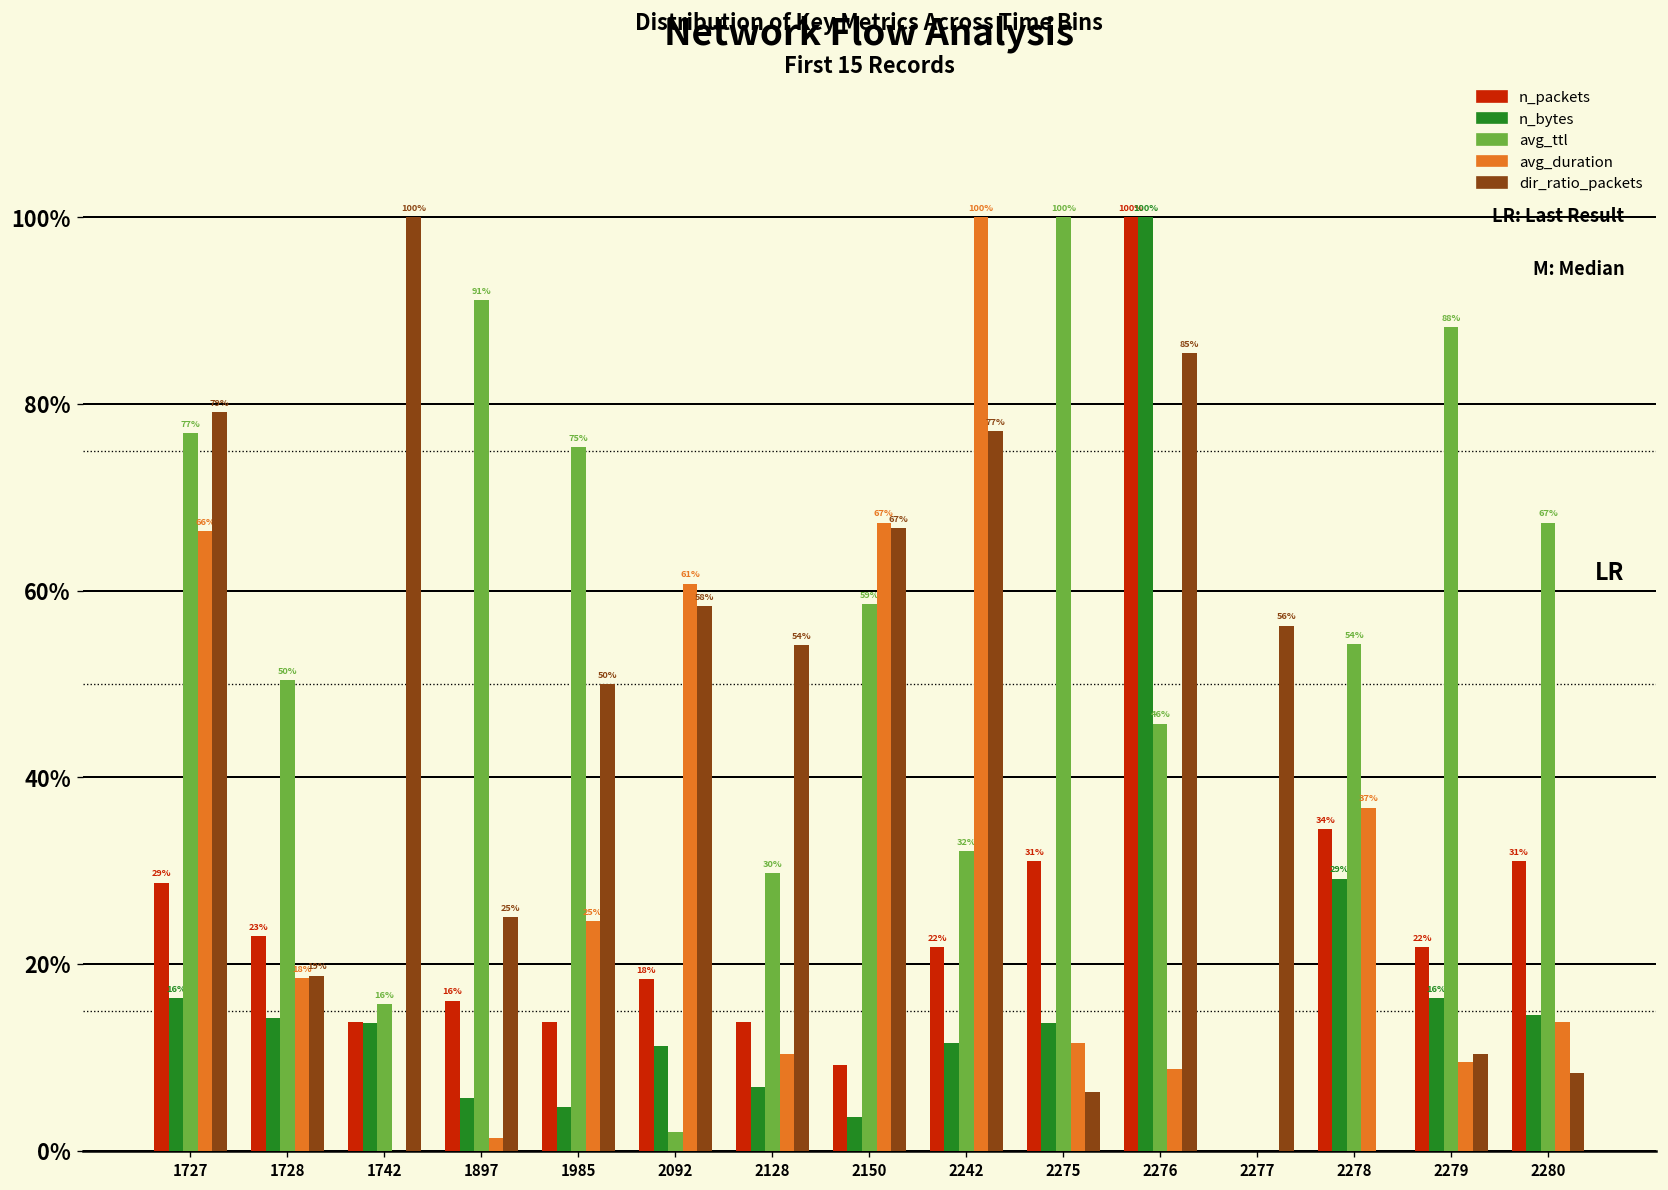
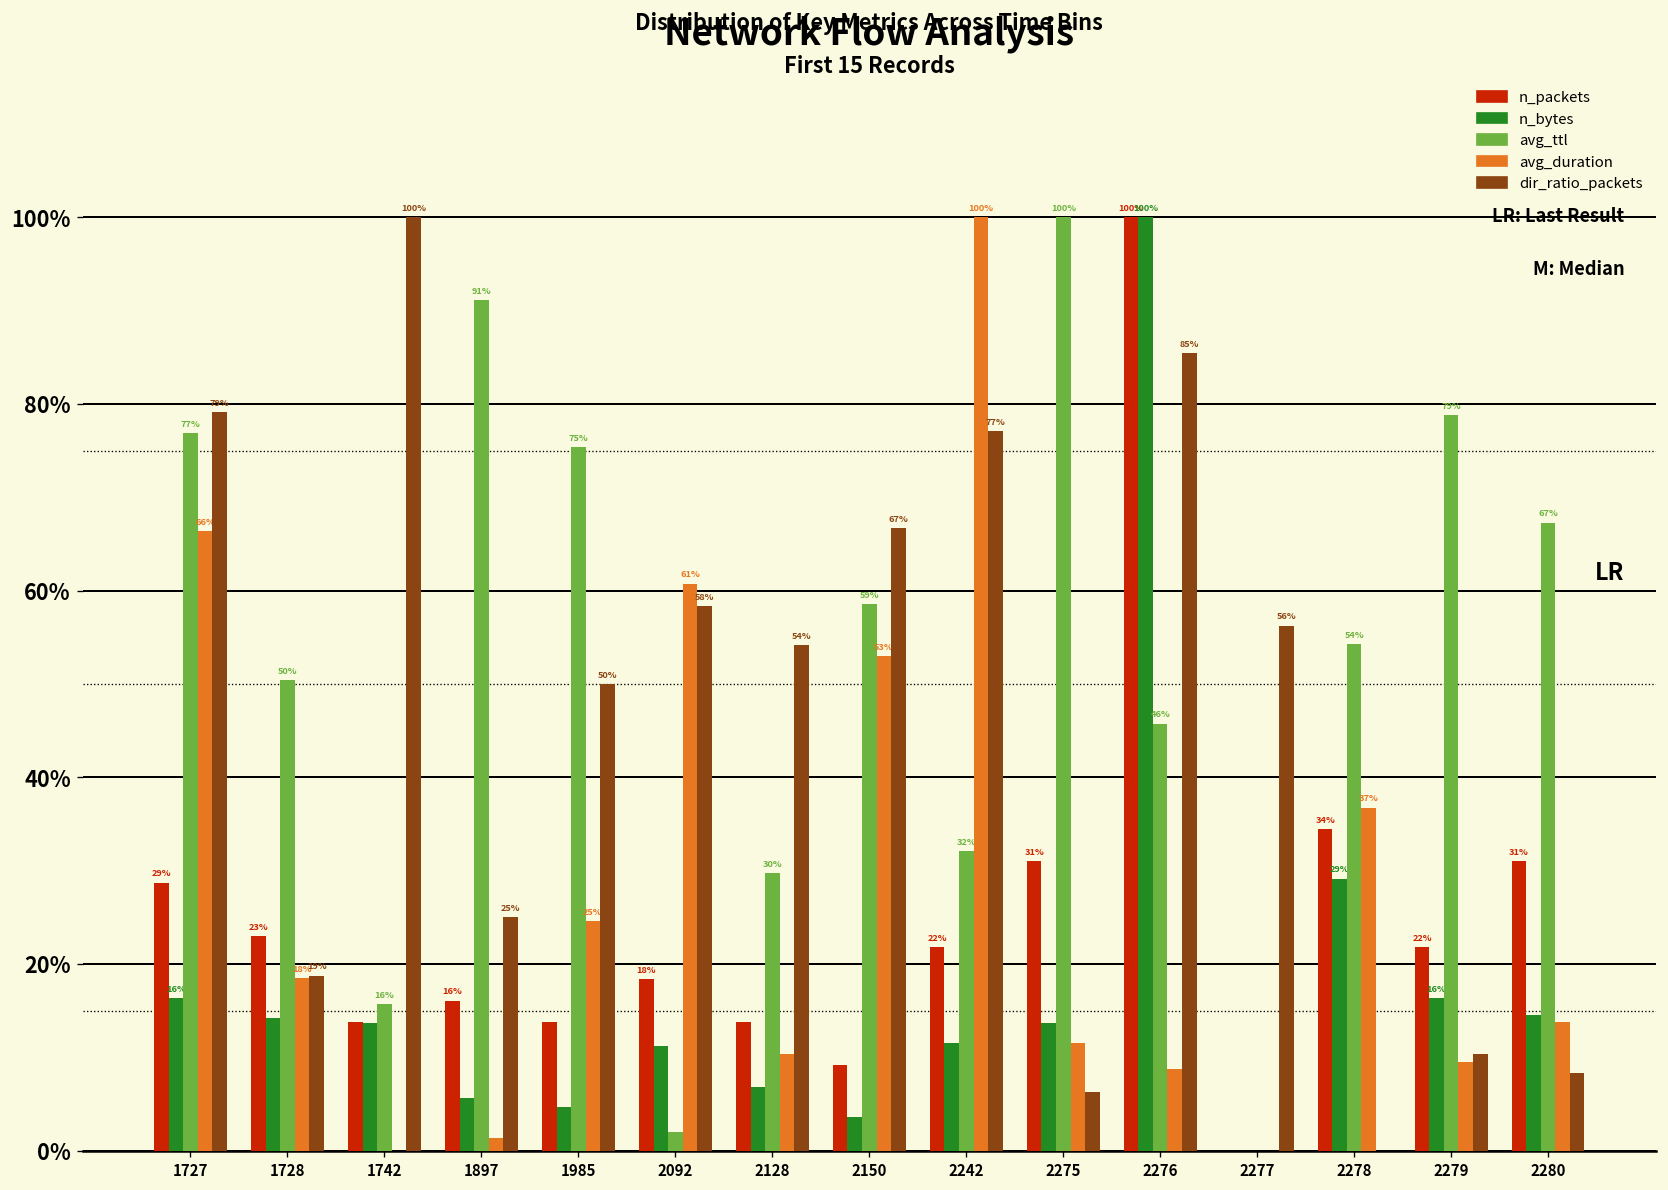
avg_duration, 2150: 67% -> 53%
avg_ttl, 2279: 88% -> 79%
